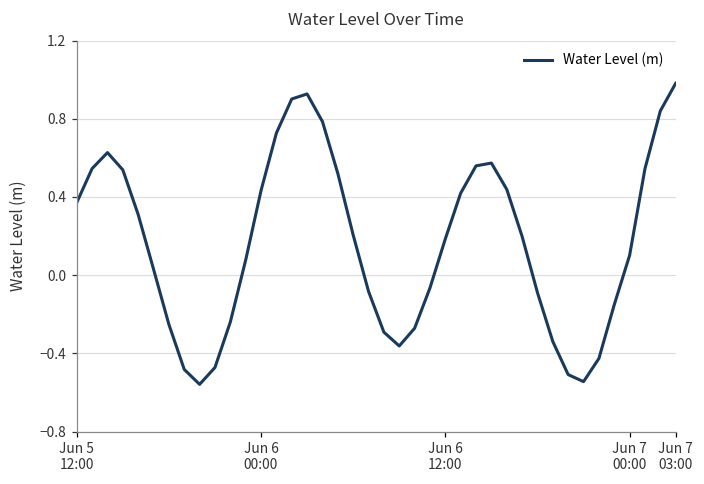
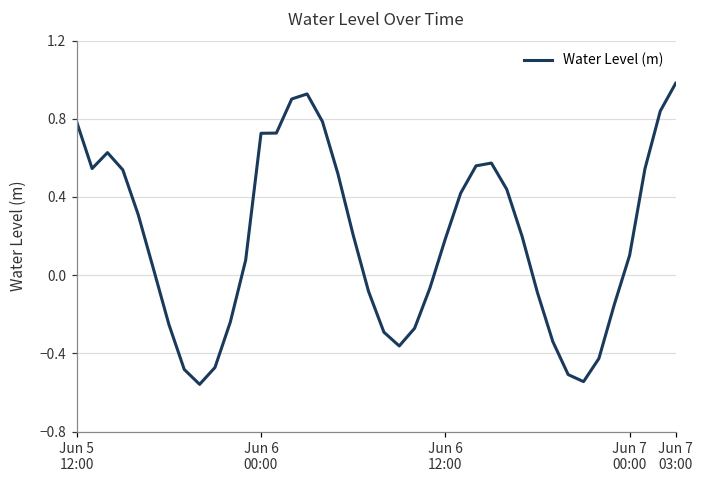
Jun 5 12:00: 0.37 -> 0.78
Jun 6 00:00: 0.43 -> 0.73
